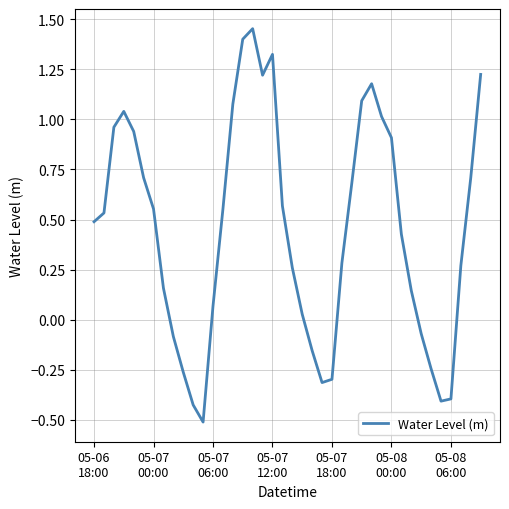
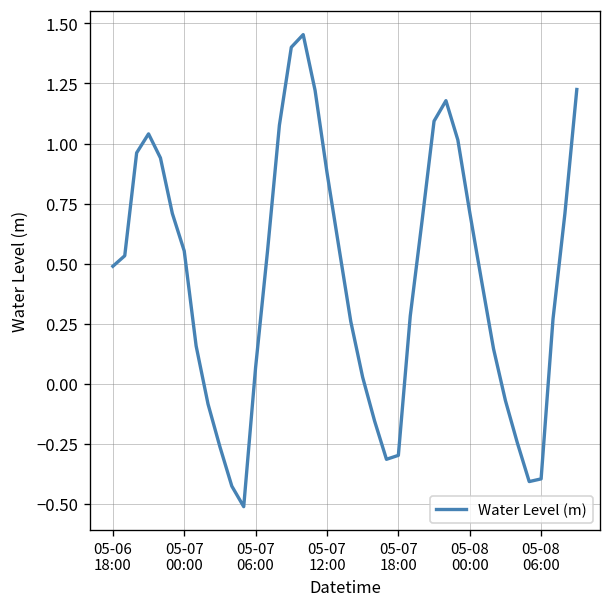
05-07 12:00: 1.32 -> 0.88
05-08 00:00: 0.91 -> 0.71
